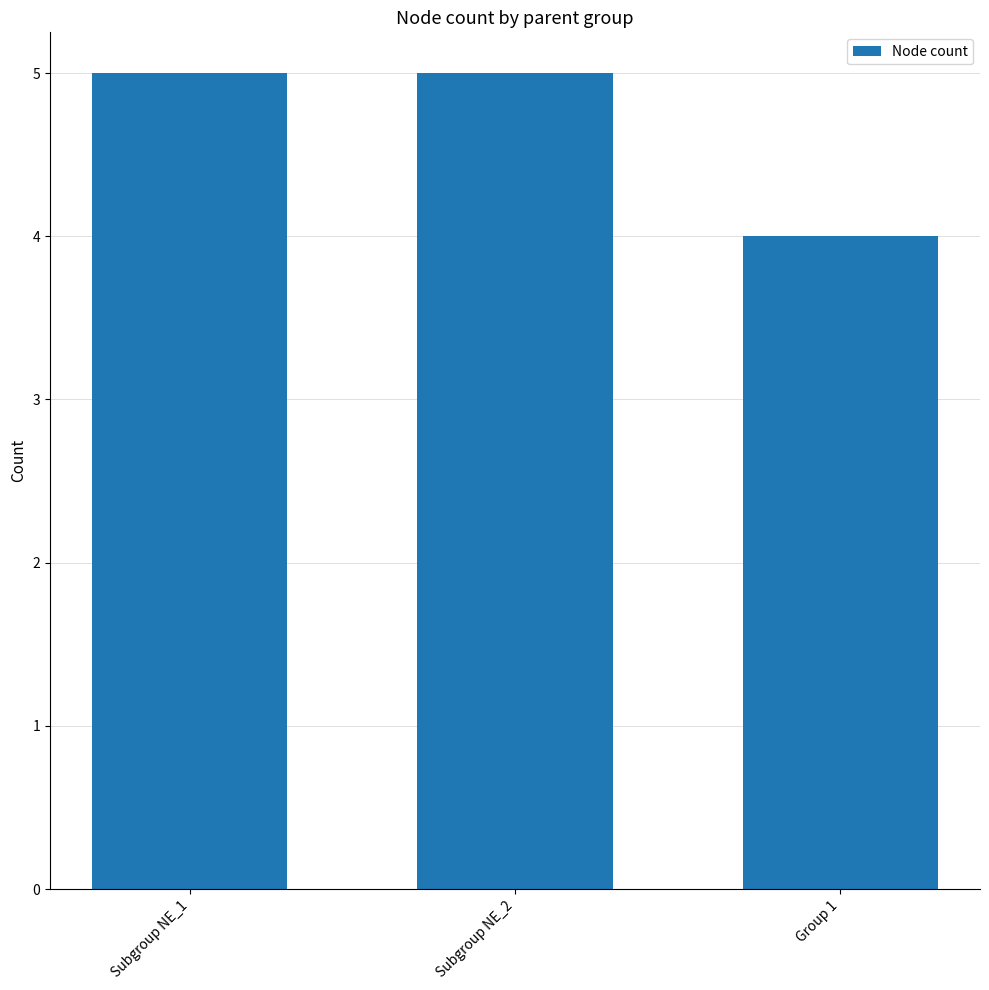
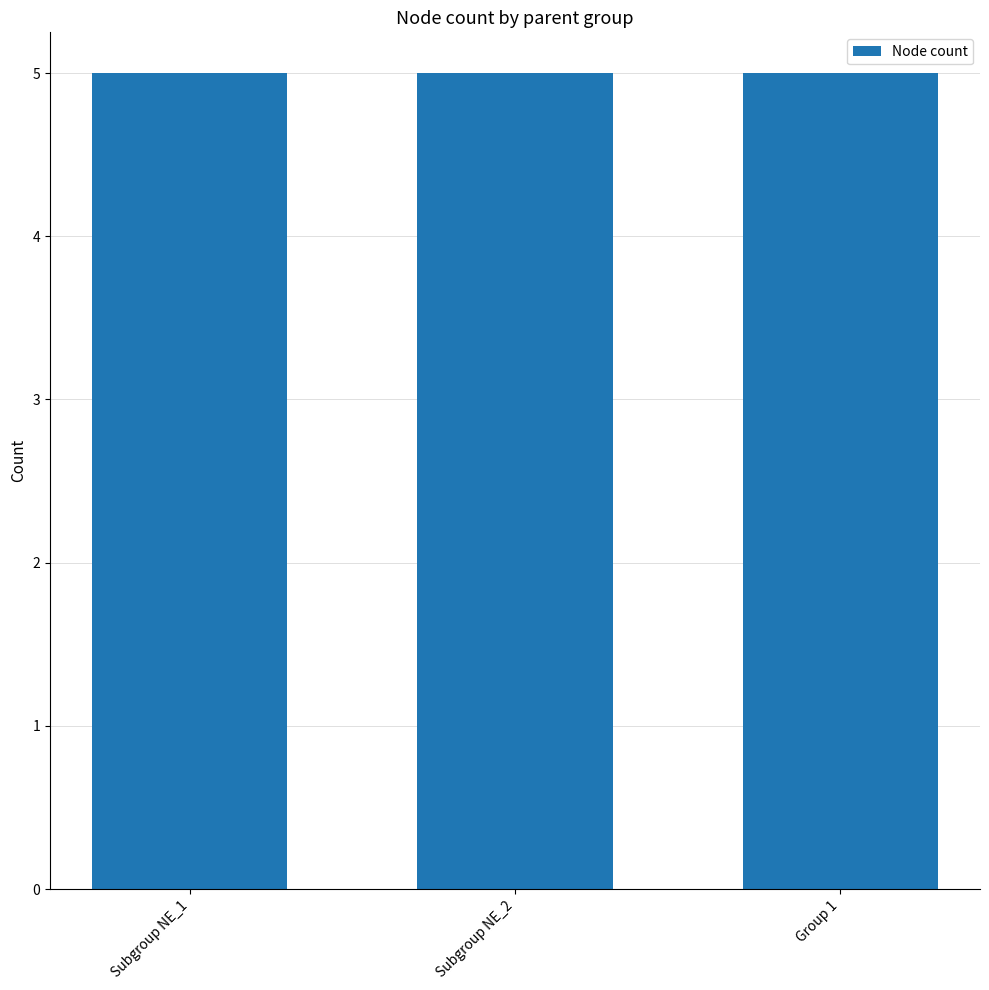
Group 1: 4 -> 5
